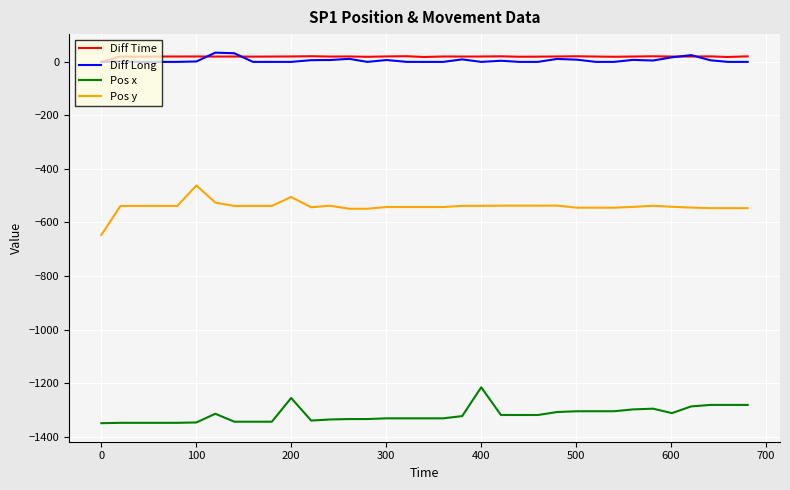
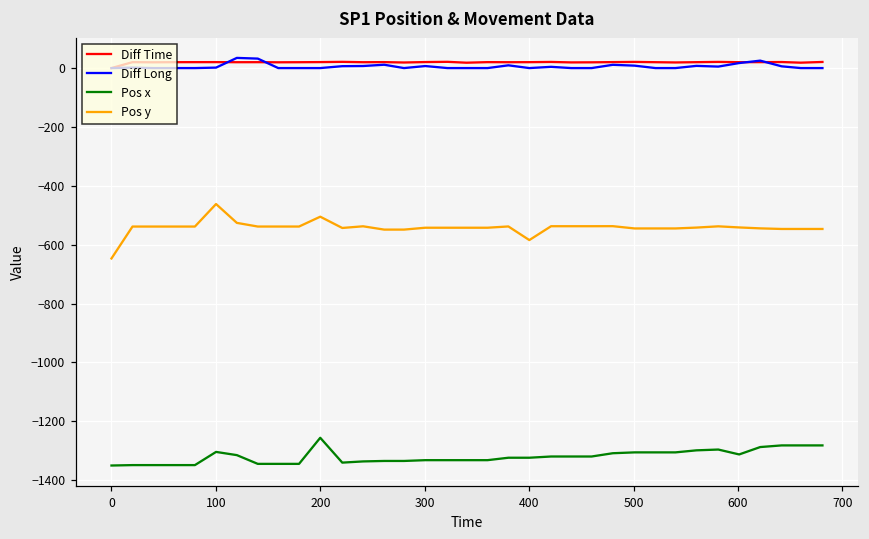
Pos x, 100: -1350 -> -1300
Pos x, 400: -1220 -> -1320
Pos y, 400: -540 -> -580
